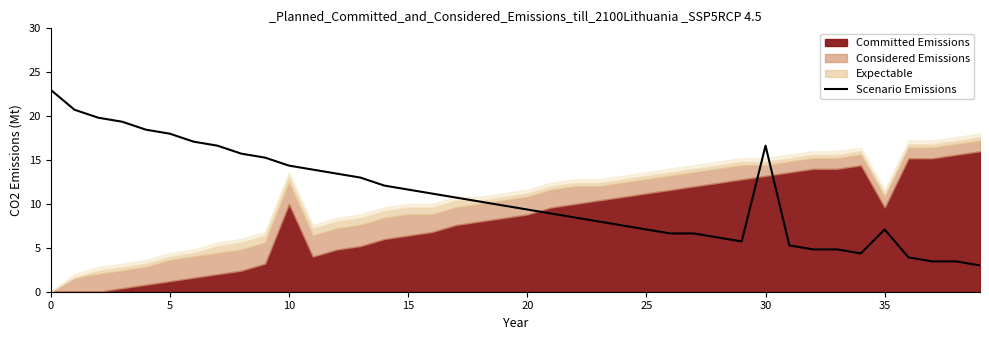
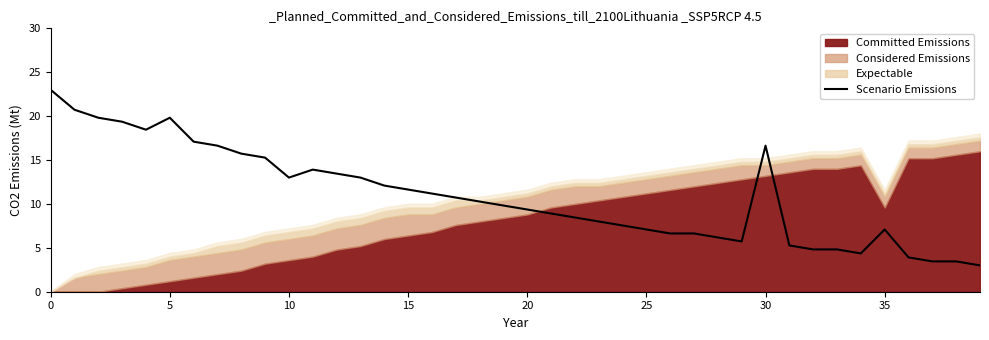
Scenario Emissions, 5: 18 -> 20
Scenario Emissions, 10: 14 -> 13
Committed Emissions, 10: 10 -> 4
